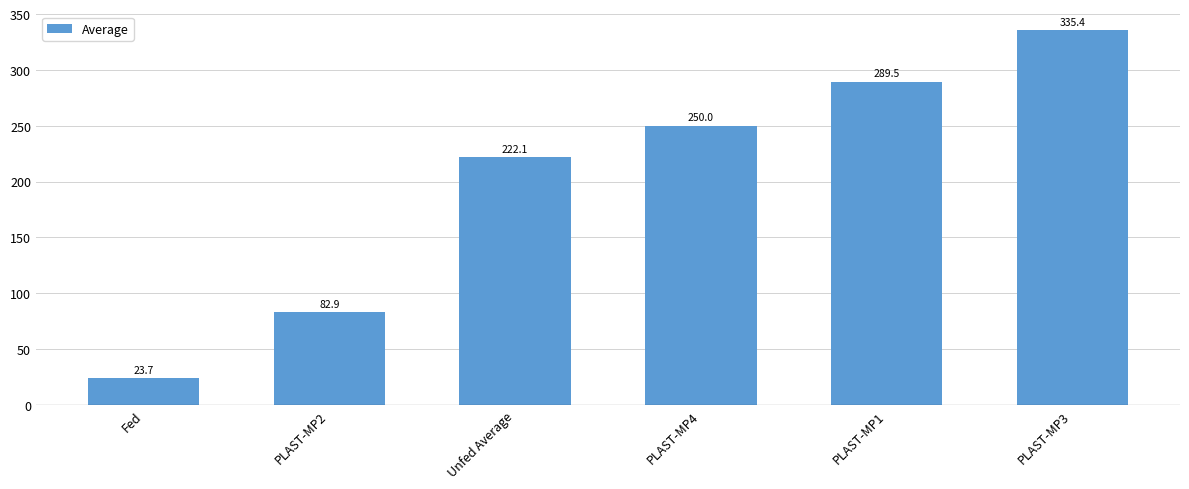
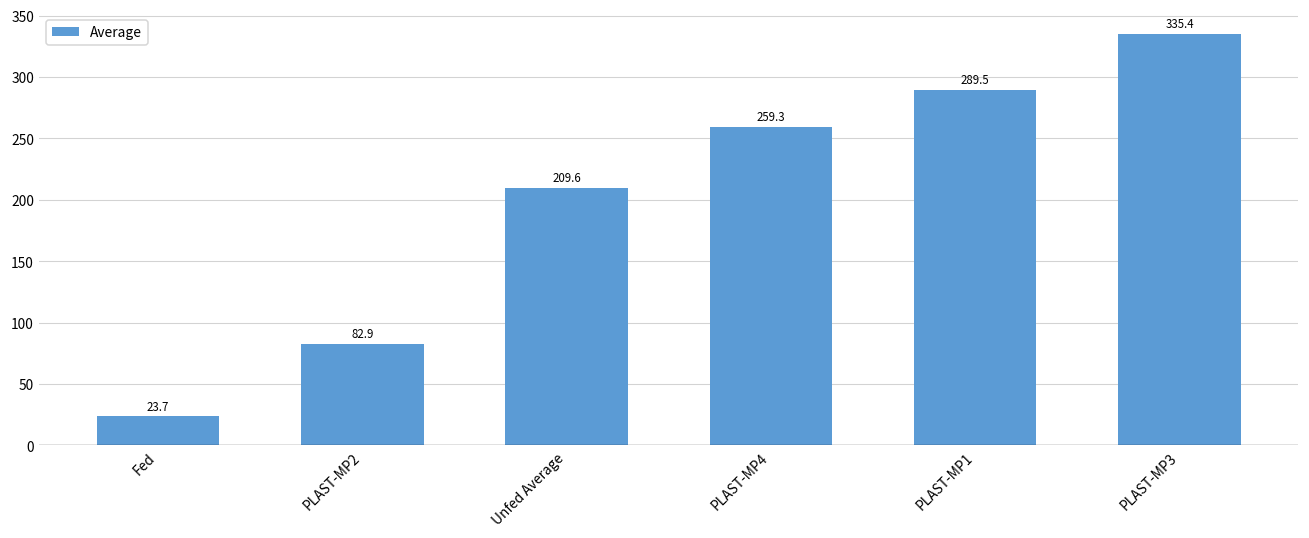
Unfed Average: 222.1 -> 209.6
PLAST-MP4: 250.0 -> 259.3
